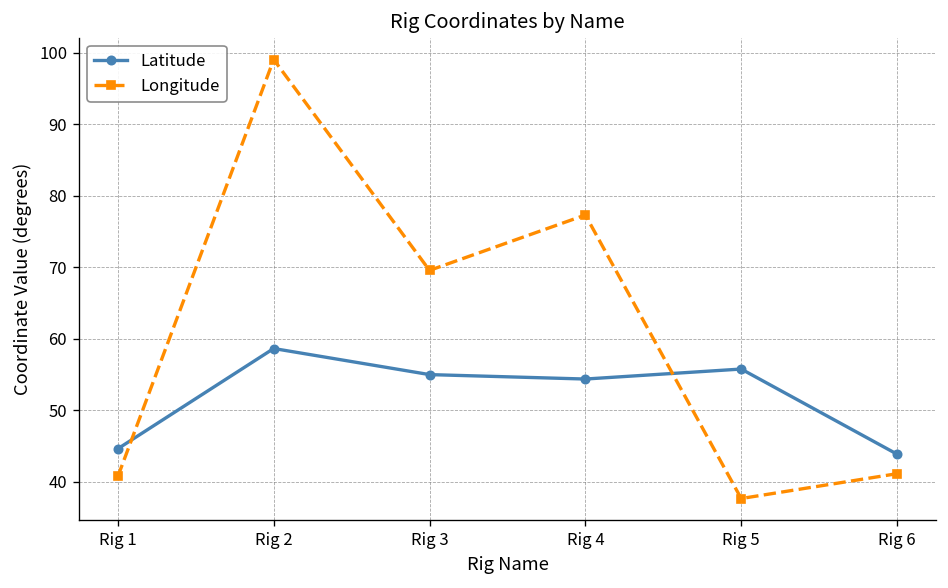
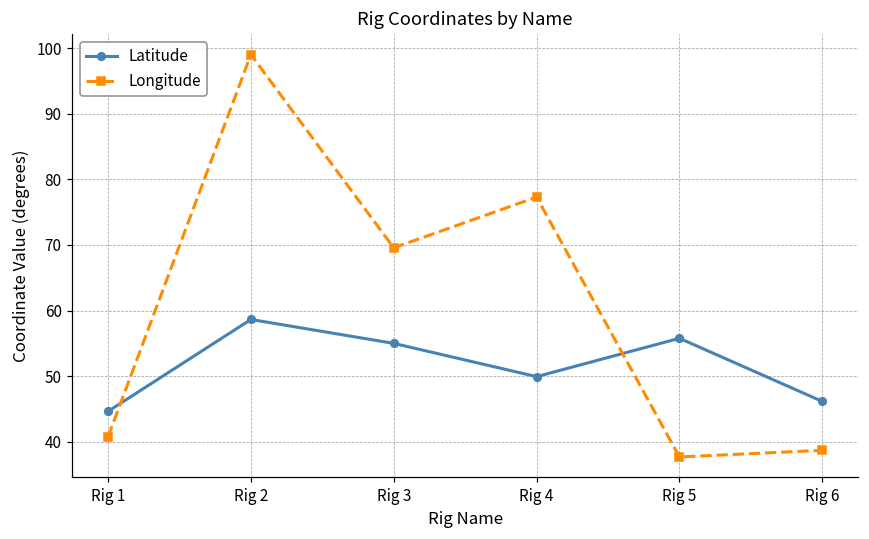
Latitude, Rig 4: 54 -> 50
Latitude, Rig 6: 44 -> 46
Longitude, Rig 6: 41 -> 39
